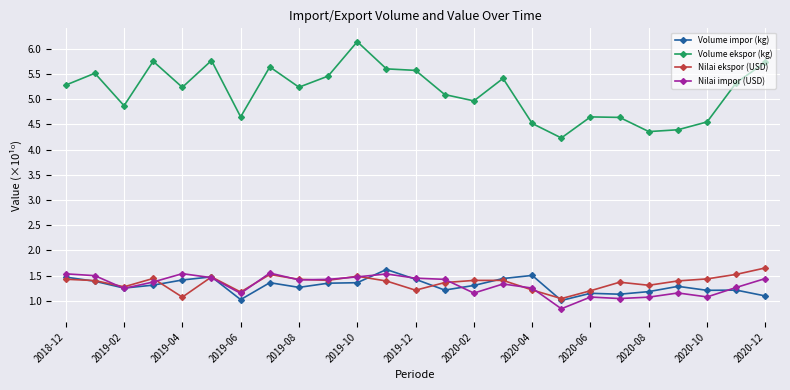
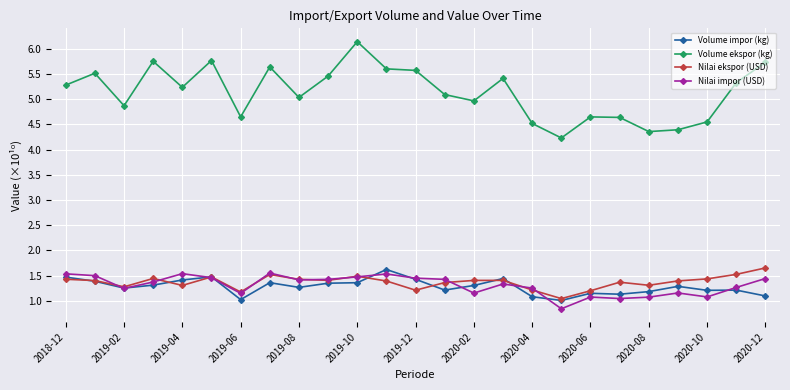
Nilai ekspor (USD), 2019-04: 1.1 -> 1.3
Volume ekspor (kg), 2019-08: 5.2 -> 5.0
Volume impor (kg), 2020-04: 1.5 -> 1.1
